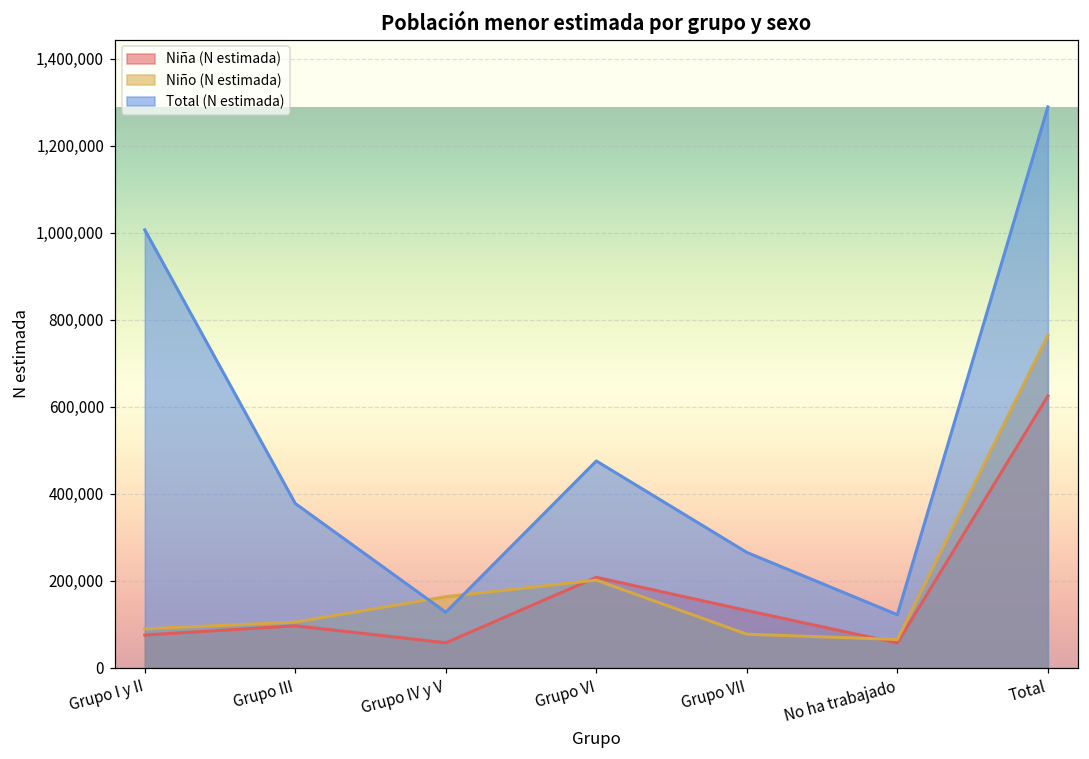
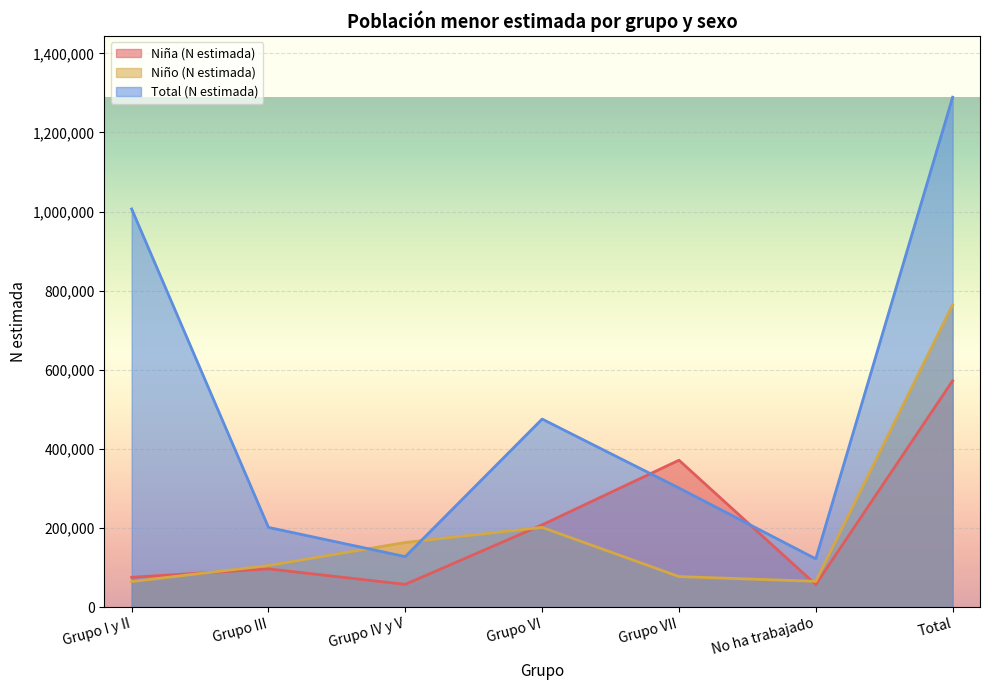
Niño (N estimada), Grupo I y II: 90,000 -> 60,000
Total (N estimada), Grupo III: 380,000 -> 200,000
Niña (N estimada), Grupo VII: 130,000 -> 370,000
Total (N estimada), Grupo VII: 270,000 -> 300,000
Niña (N estimada), Total: 620,000 -> 570,000
